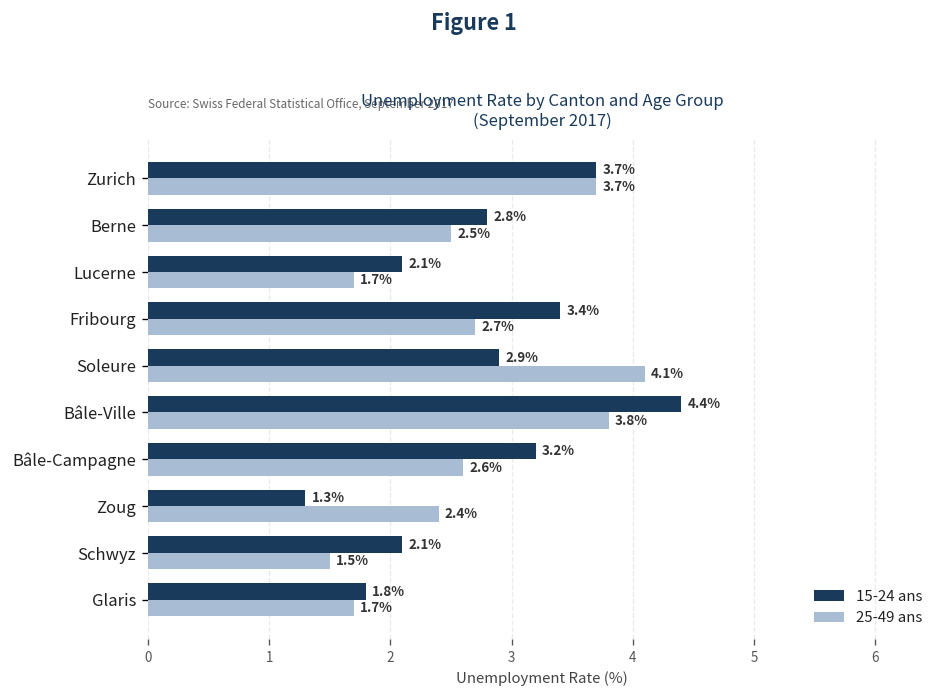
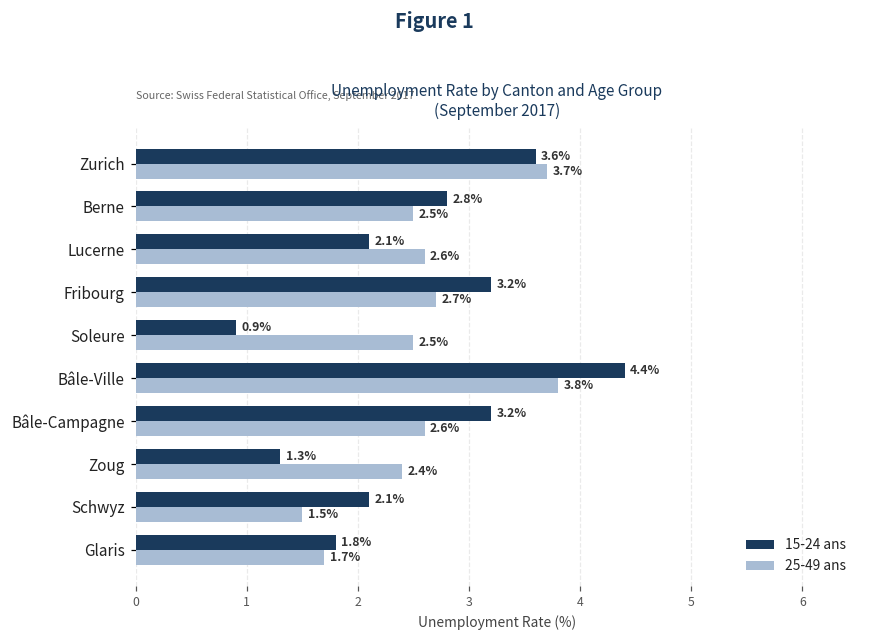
15-24 ans, Zurich: 3.7% -> 3.6%
25-49 ans, Lucerne: 1.7% -> 2.6%
15-24 ans, Fribourg: 3.4% -> 3.2%
15-24 ans, Soleure: 2.9% -> 0.9%
25-49 ans, Soleure: 4.1% -> 2.5%
